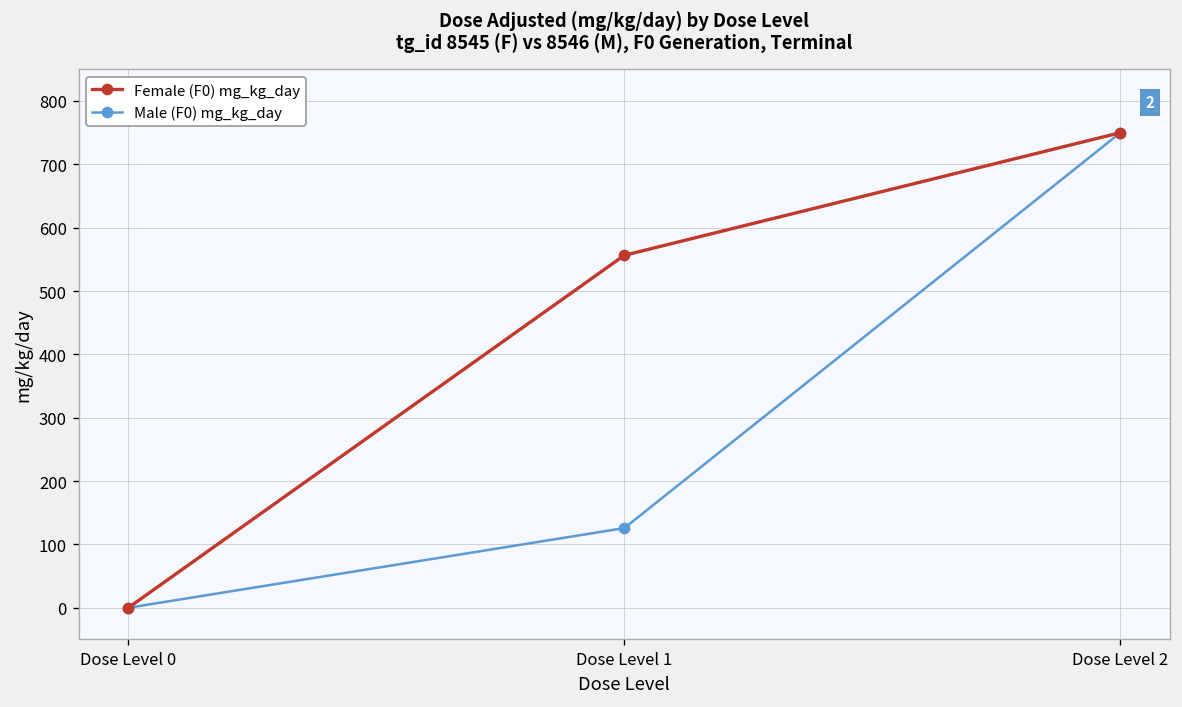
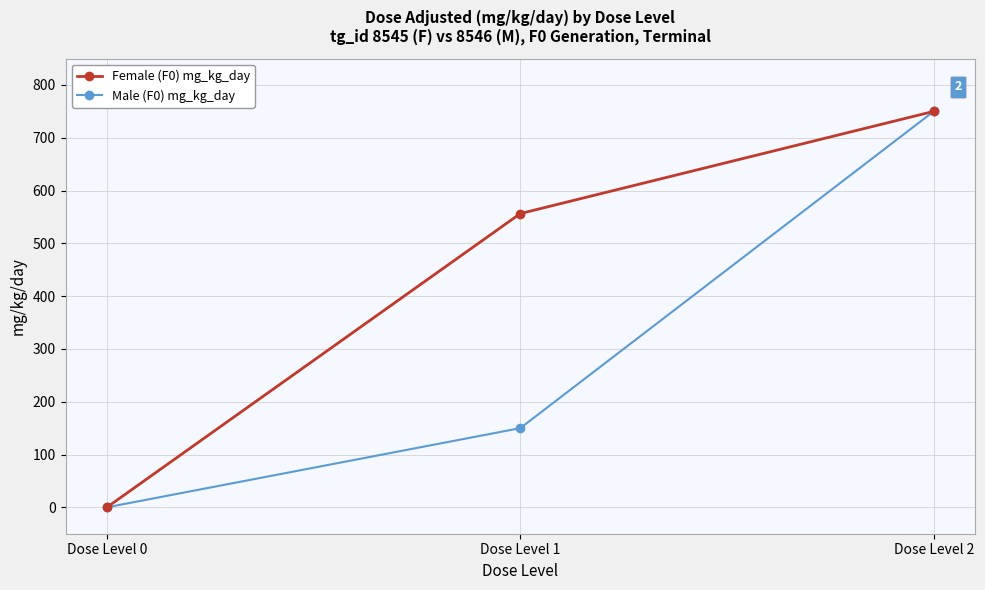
Male (F0) mg_kg_day, Dose Level 1: 130 -> 150
